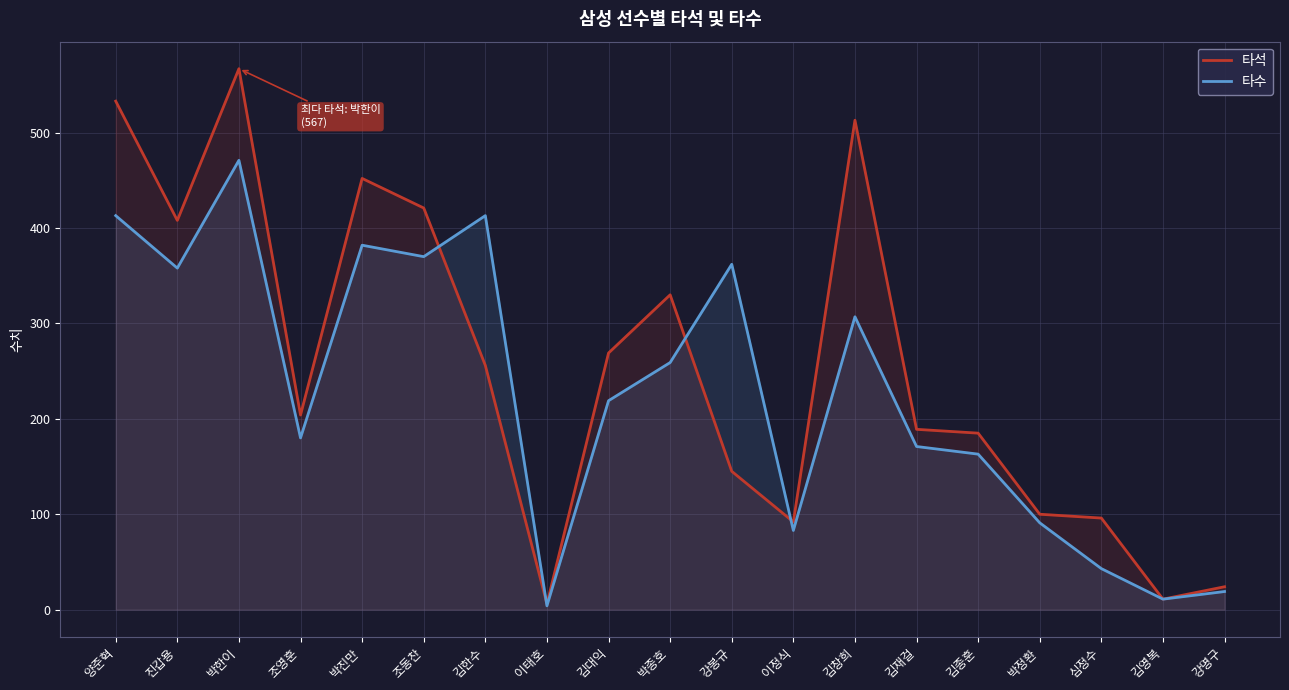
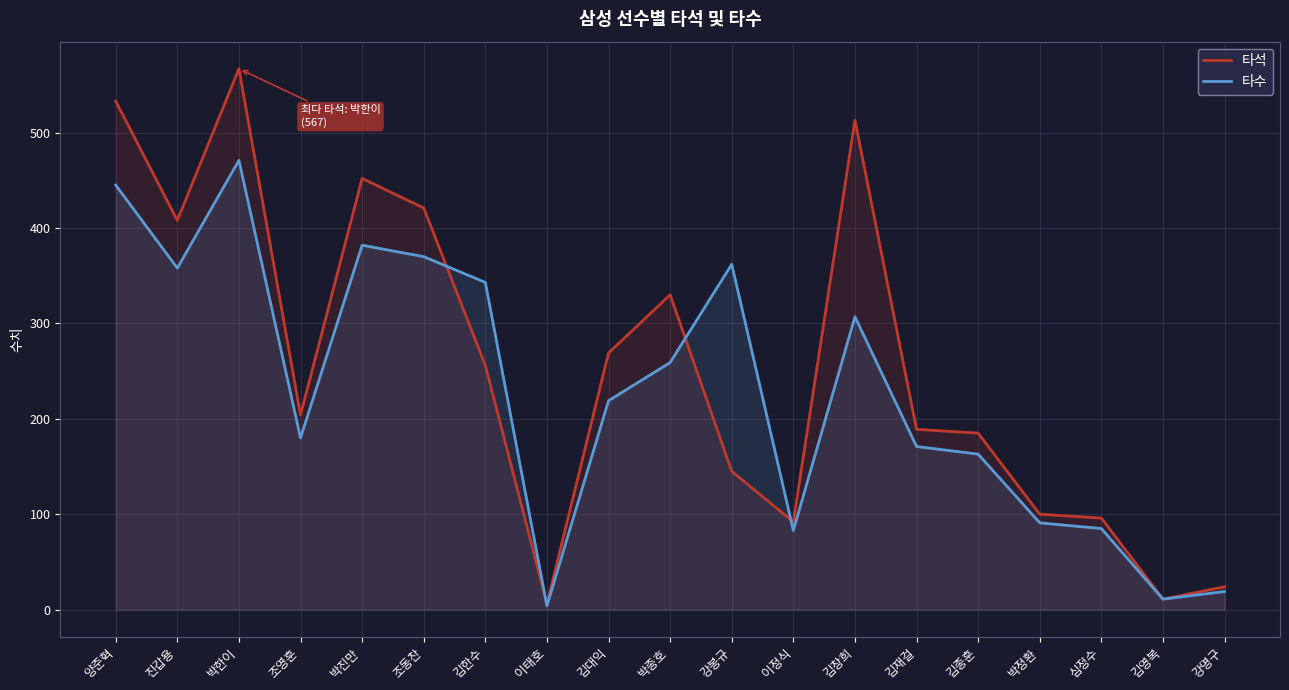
타수, 양준혁: 410 -> 450
타수, 김한수: 410 -> 340
타수, 심정수: 40 -> 90
